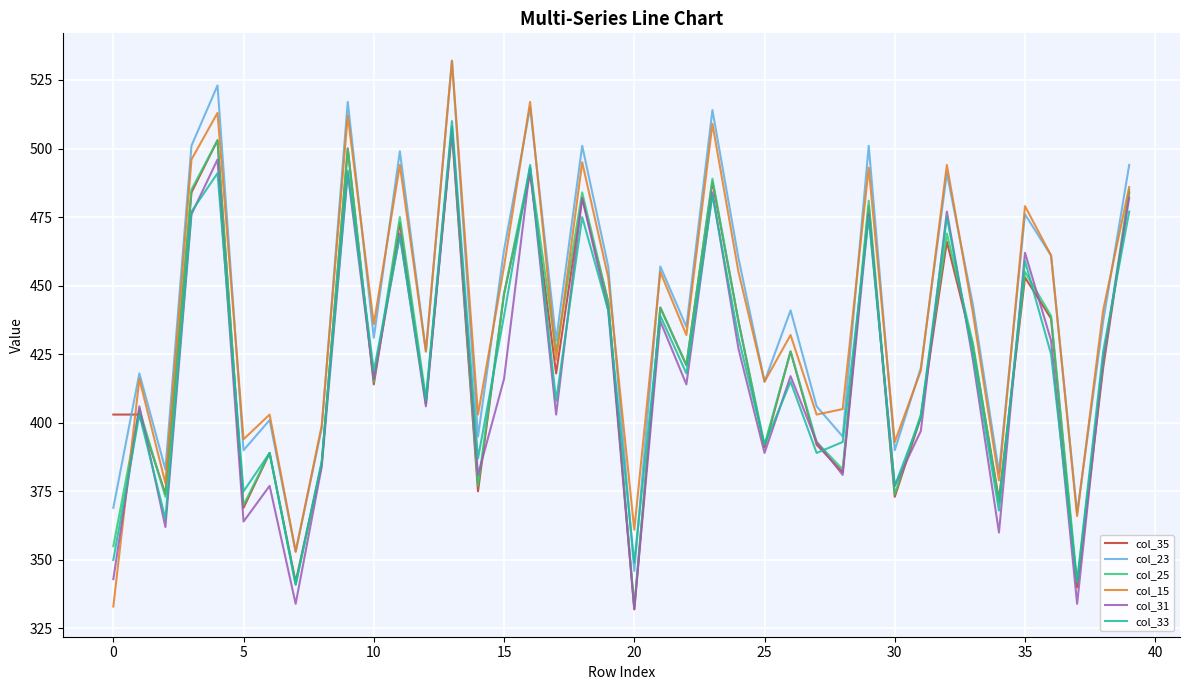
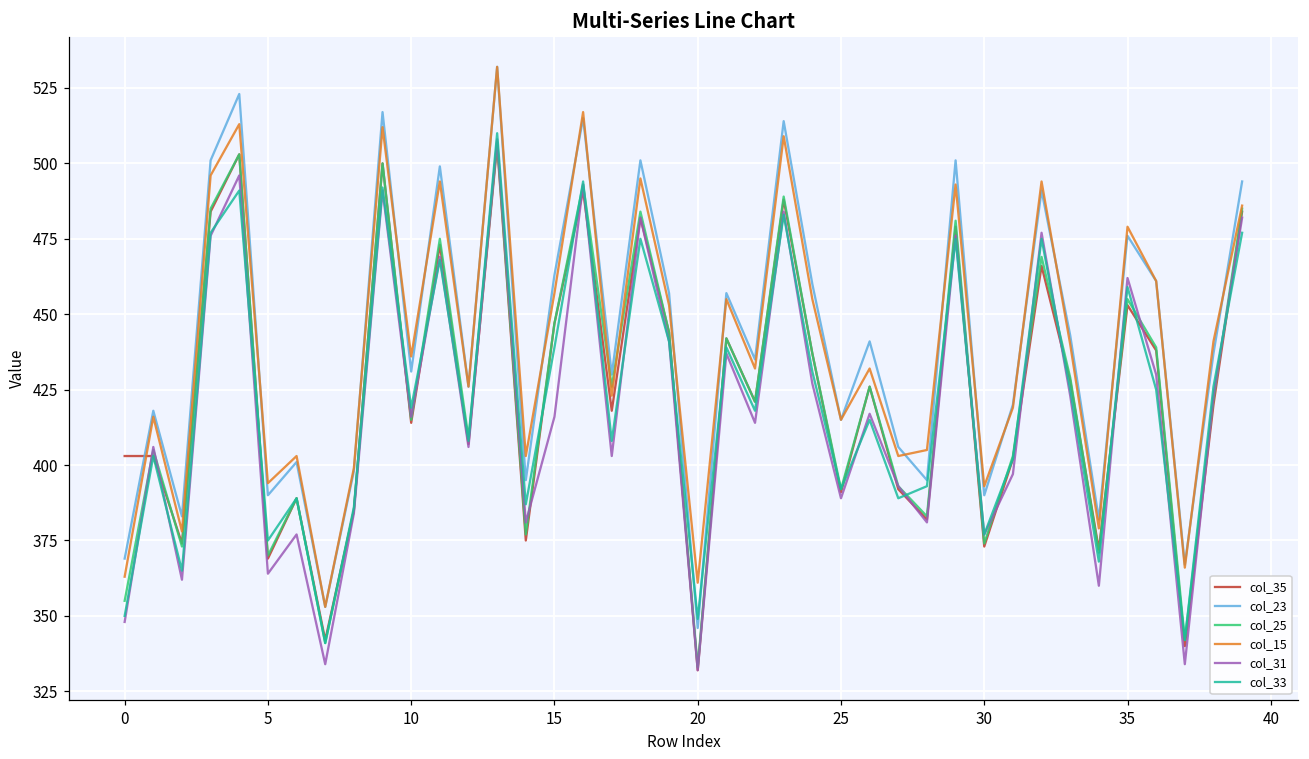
col_15, 0: 333 -> 363
col_31, 0: 343 -> 348
